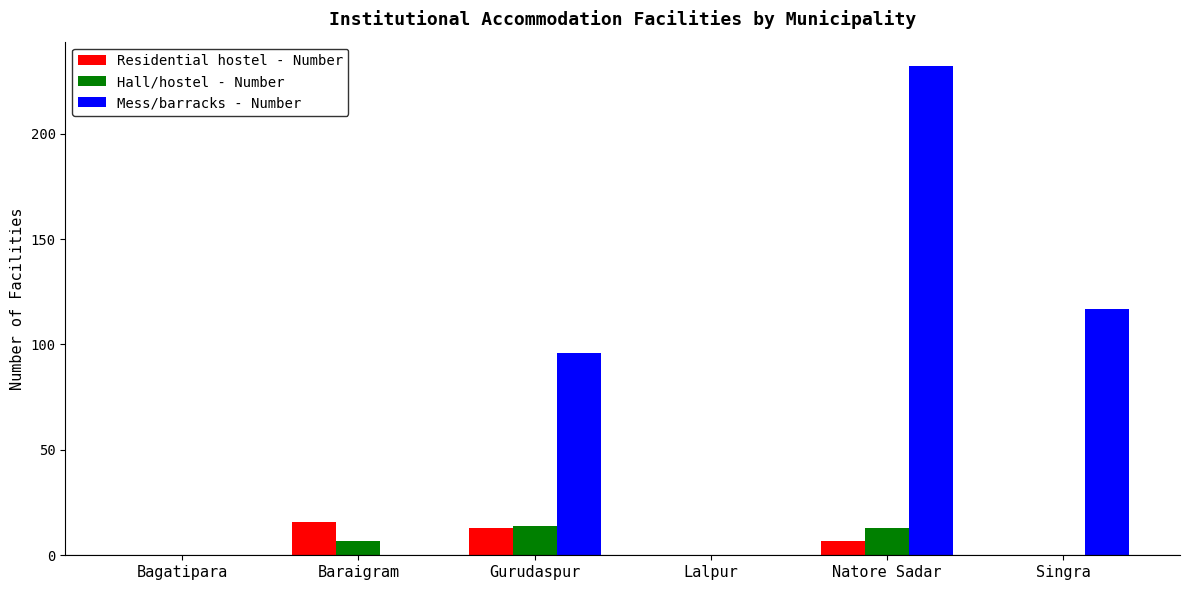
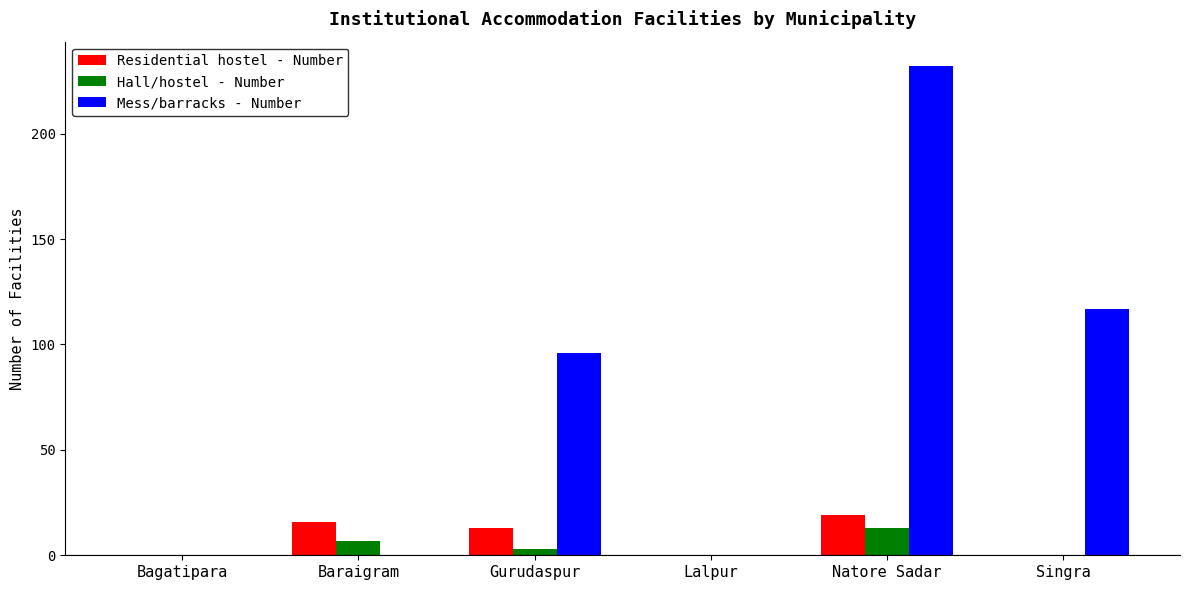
Hall/hostel - Number, Gurudaspur: 14 -> 3
Residential hostel - Number, Natore Sadar: 7 -> 19
